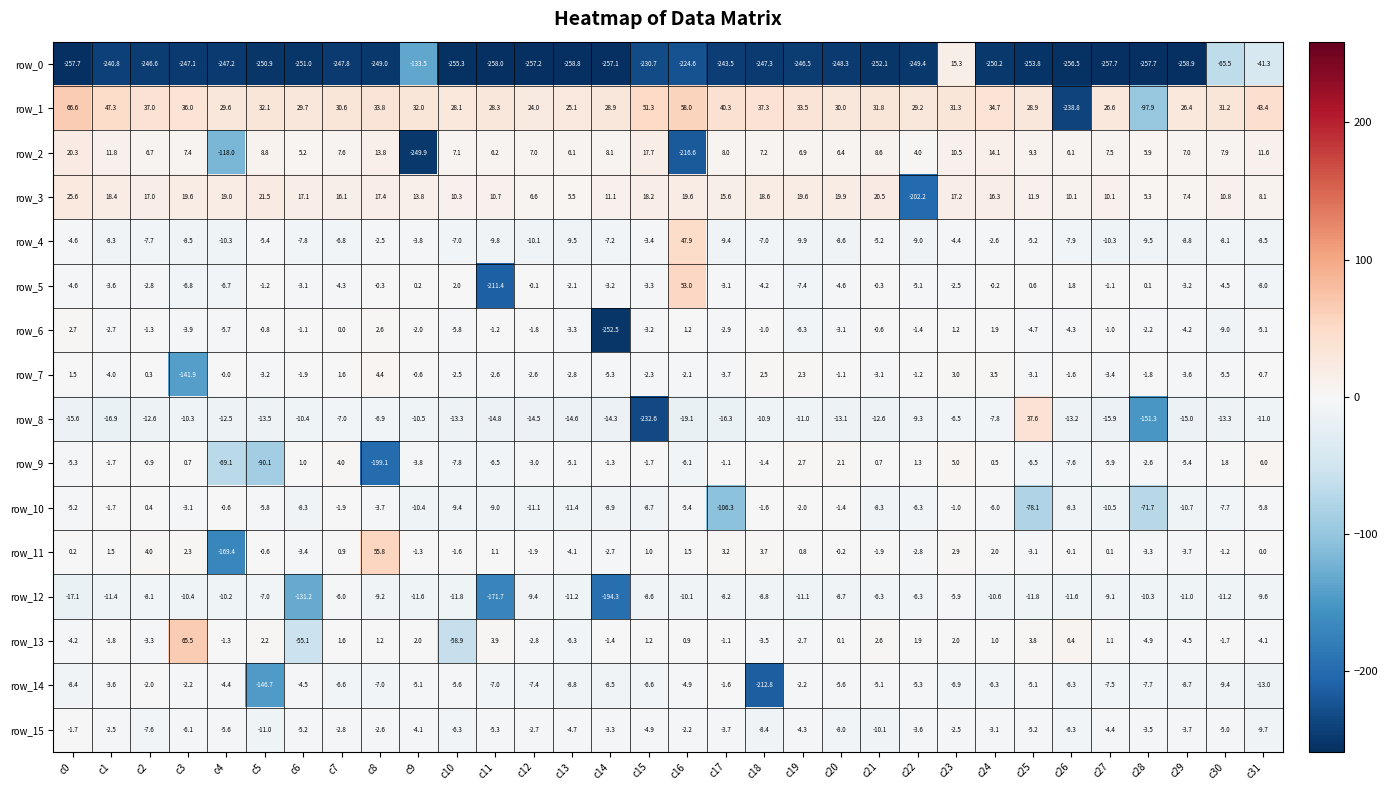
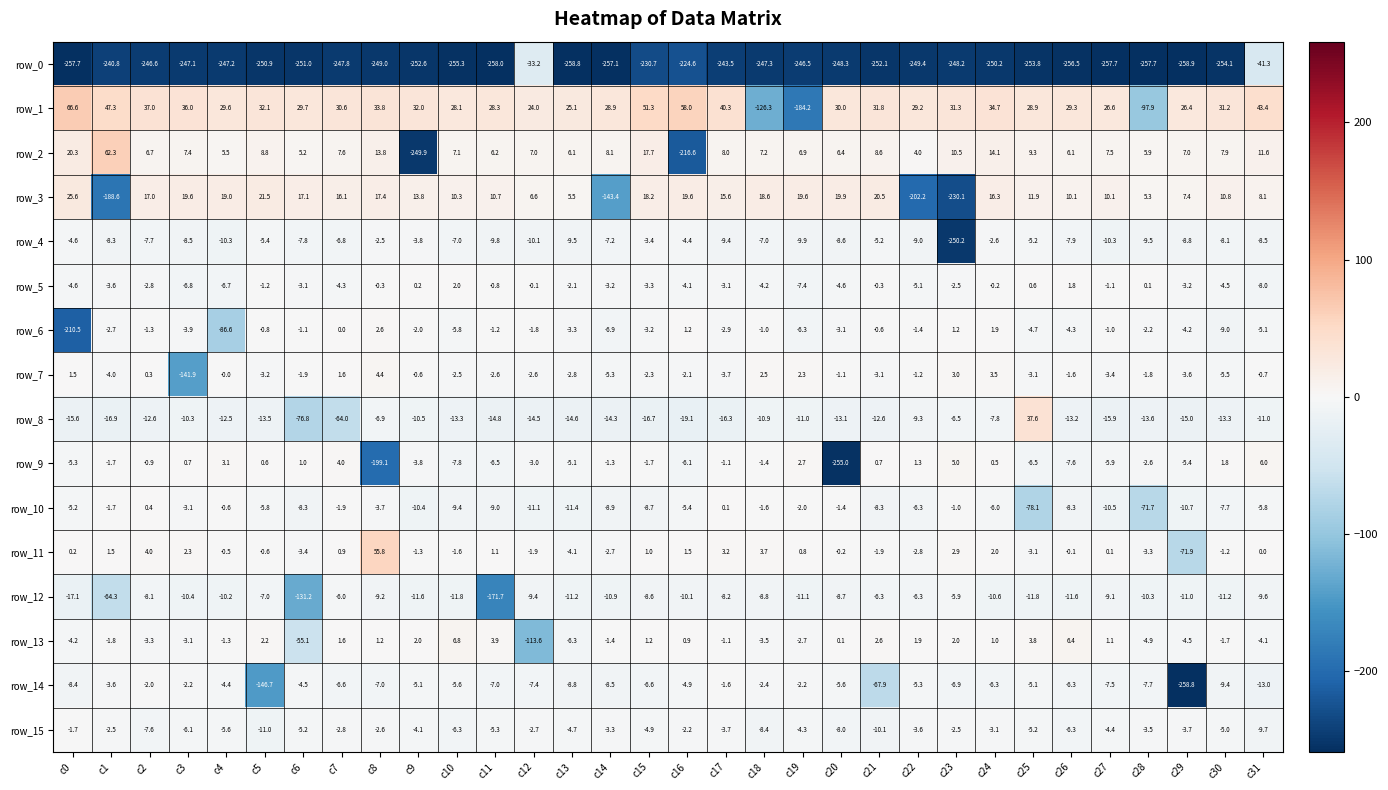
row_0, c9: -133.5 -> -252.6
row_0, c12: -257.2 -> -33.2
row_0, c23: 15.3 -> -248.2
row_0, c30: -65.5 -> -254.1
row_1, c18: 37.3 -> -126.3
row_1, c19: 33.5 -> -184.2
row_1, c26: -238.8 -> 29.3
row_2, c1: 11.8 -> 62.3
row_2, c4: -118.0 -> 5.5
row_3, c1: 18.4 -> -188.6
row_3, c14: 11.1 -> -143.4
row_3, c23: 17.2 -> -230.1
row_4, c16: 47.9 -> -4.4
row_4, c23: -4.4 -> -250.2
row_5, c11: -211.4 -> -0.8
row_5, c16: 53.0 -> -4.1
row_6, c0: 2.7 -> -210.5
row_6, c4: -5.7 -> -86.6
row_6, c14: -252.5 -> -6.9
row_8, c6: -10.4 -> -76.8
row_8, c7: -7.0 -> -64.0
row_8, c15: -232.6 -> -16.7
row_8, c28: -151.3 -> -13.6
row_9, c4: -69.1 -> 3.1
row_9, c5: -90.1 -> 0.6
row_9, c20: 2.1 -> -255.0
row_10, c17: -106.3 -> 0.1
row_11, c4: -169.4 -> -0.5
row_11, c29: -3.7 -> -71.9
row_12, c1: -11.4 -> -64.3
row_12, c14: -194.3 -> -10.9
row_13, c3: 65.5 -> -3.1
row_13, c10: -58.9 -> 6.8
row_13, c12: -2.8 -> -113.6
row_14, c18: -212.8 -> -2.4
row_14, c21: -5.1 -> -67.9
row_14, c29: -8.7 -> -258.8
